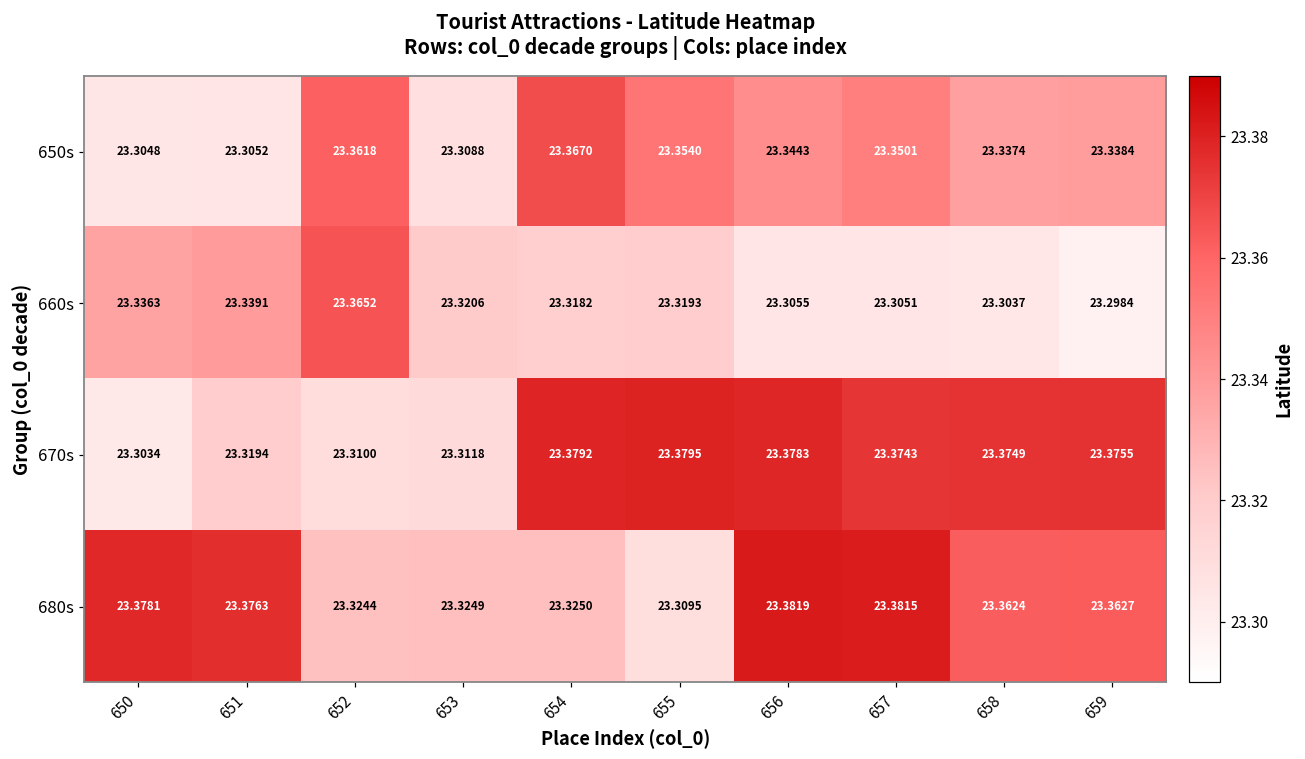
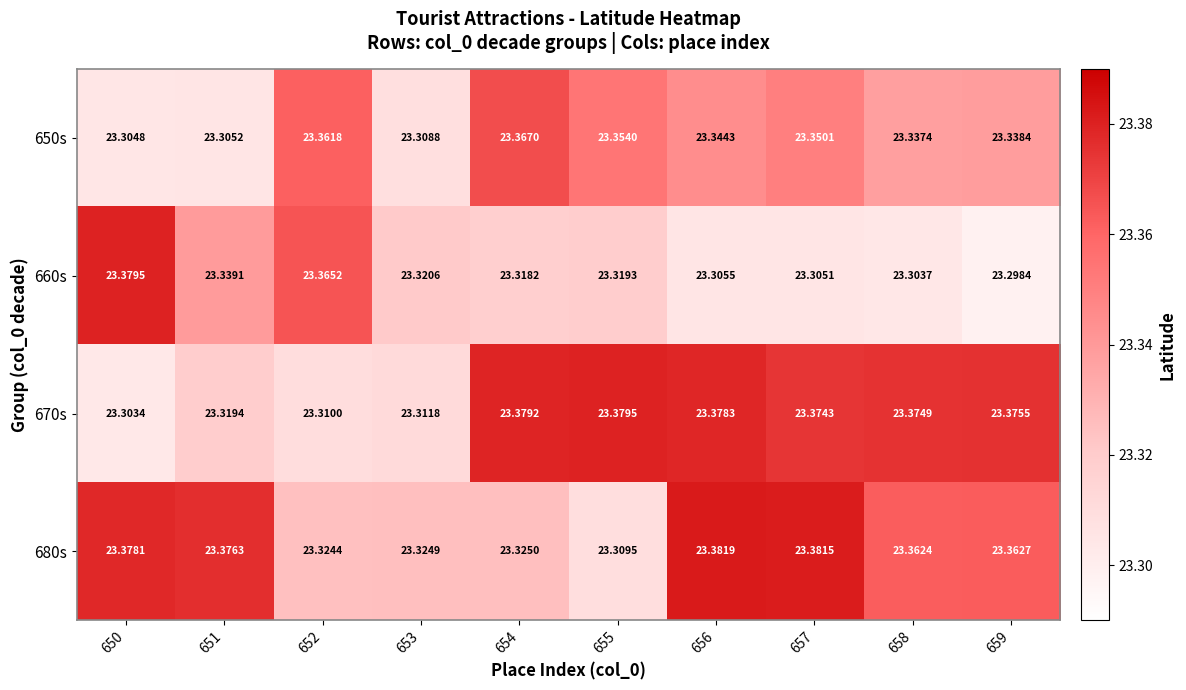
660s, 650: 23.3363 -> 23.3795
